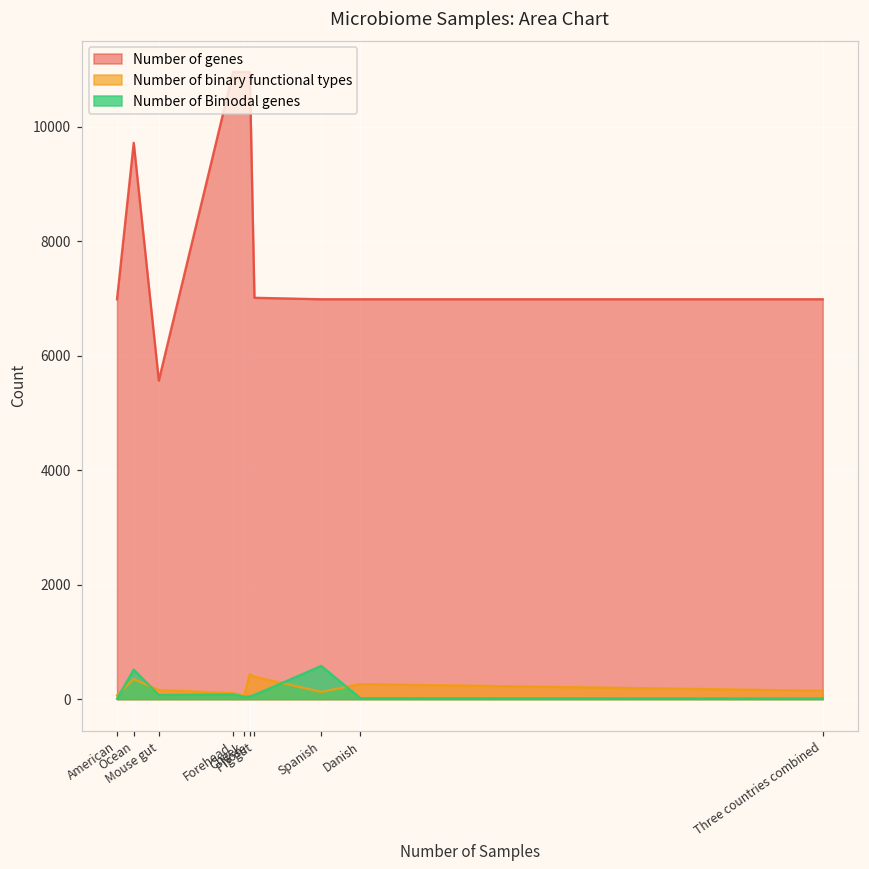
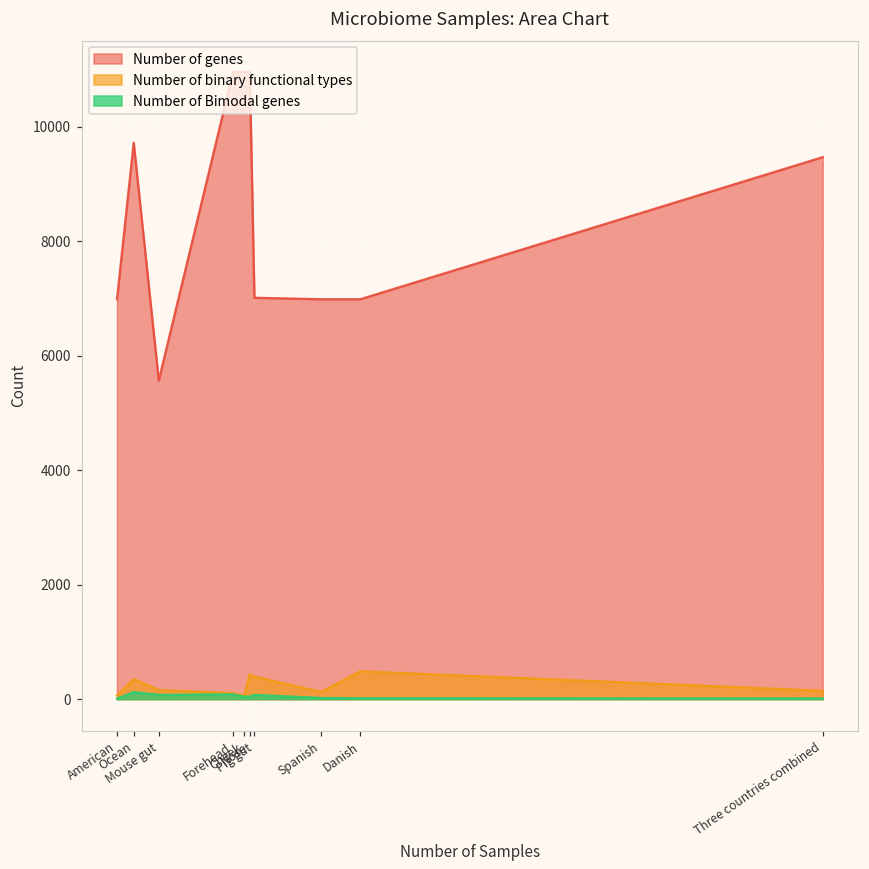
Number of Bimodal genes, Ocean: 500 -> 100
Number of Bimodal genes, Spanish: 600 -> 0
Number of binary functional types, Danish: 300 -> 500
Number of genes, Three countries combined: 7000 -> 9500
